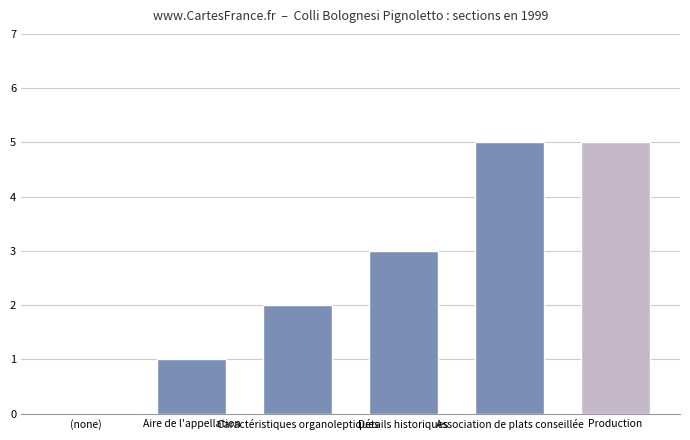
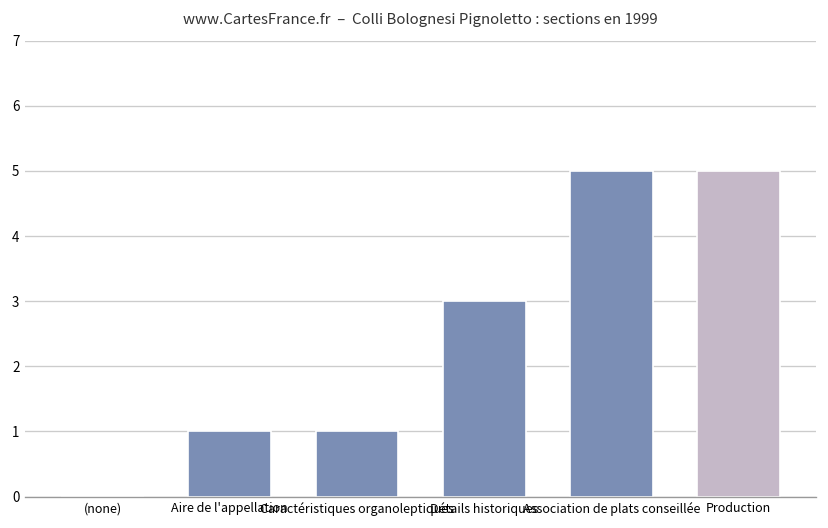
Caractéristiques organoleptiques: 2 -> 1
